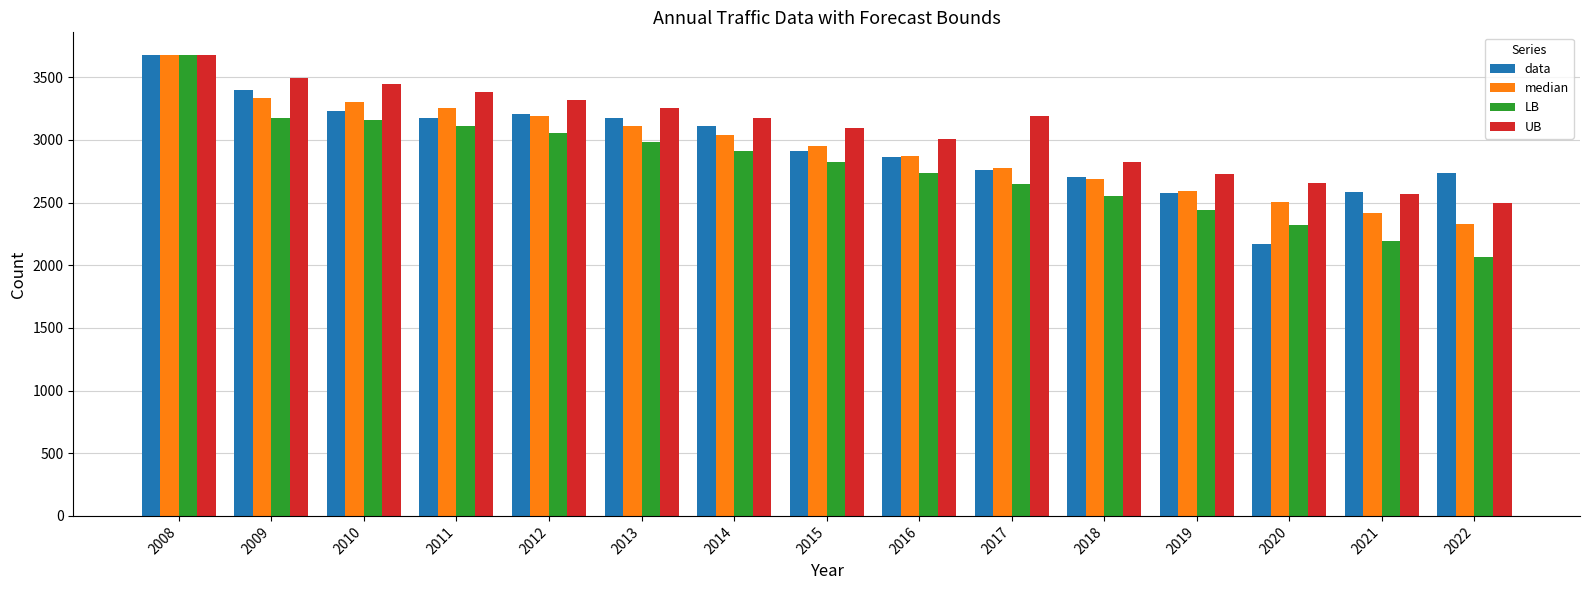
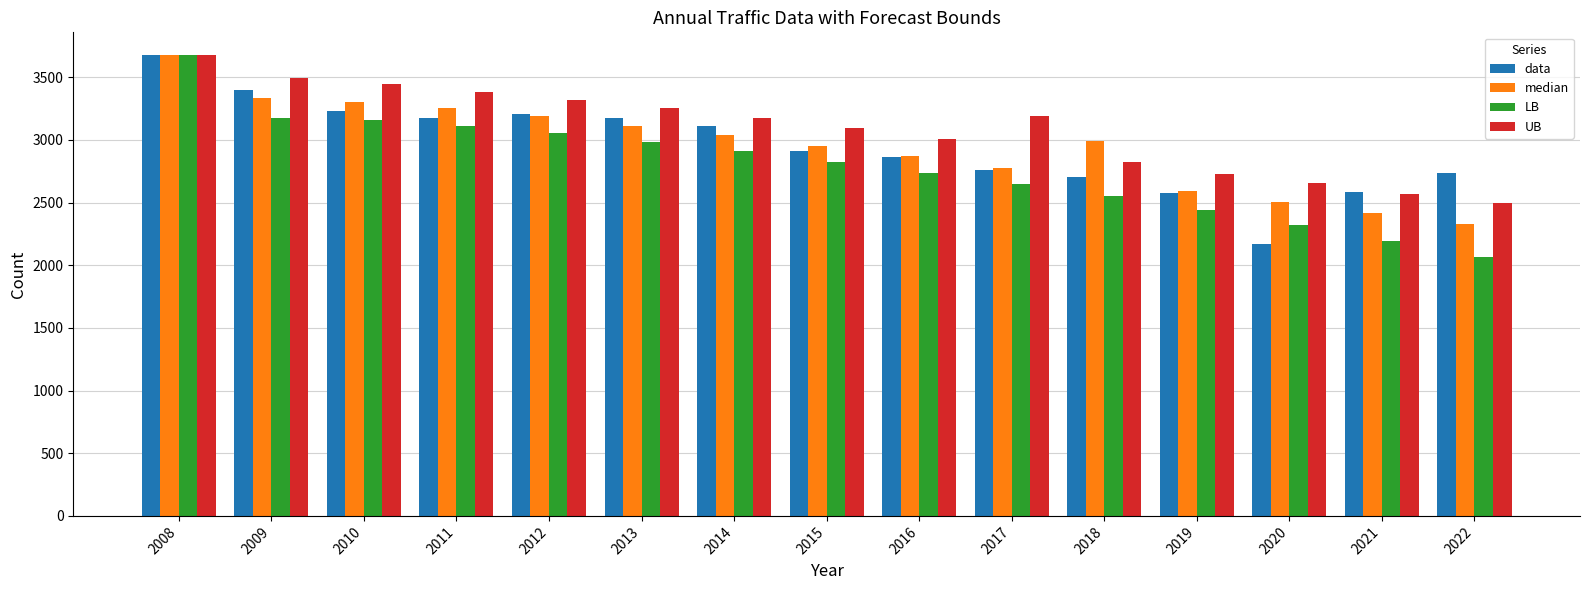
median, 2018: 2680 -> 2990
